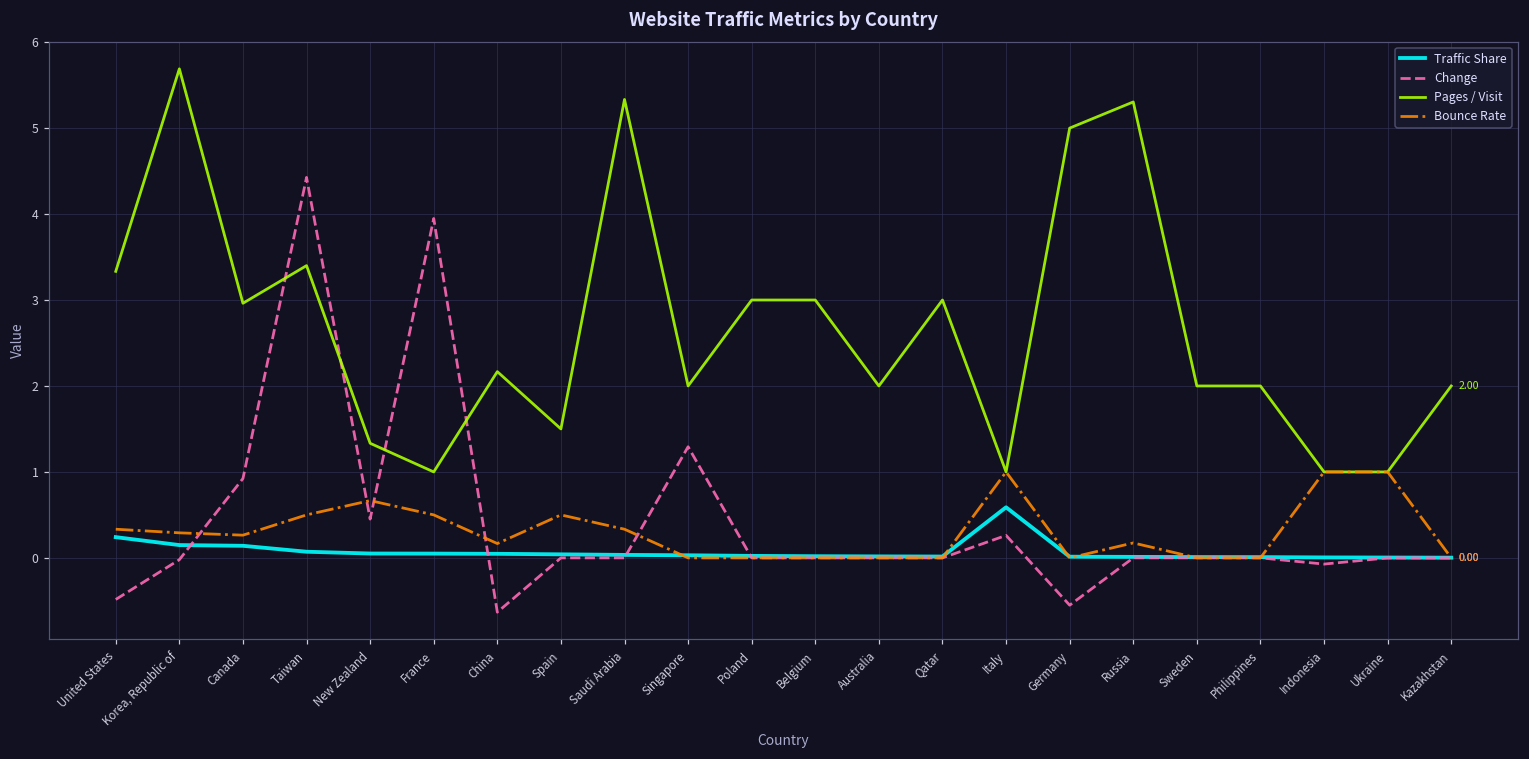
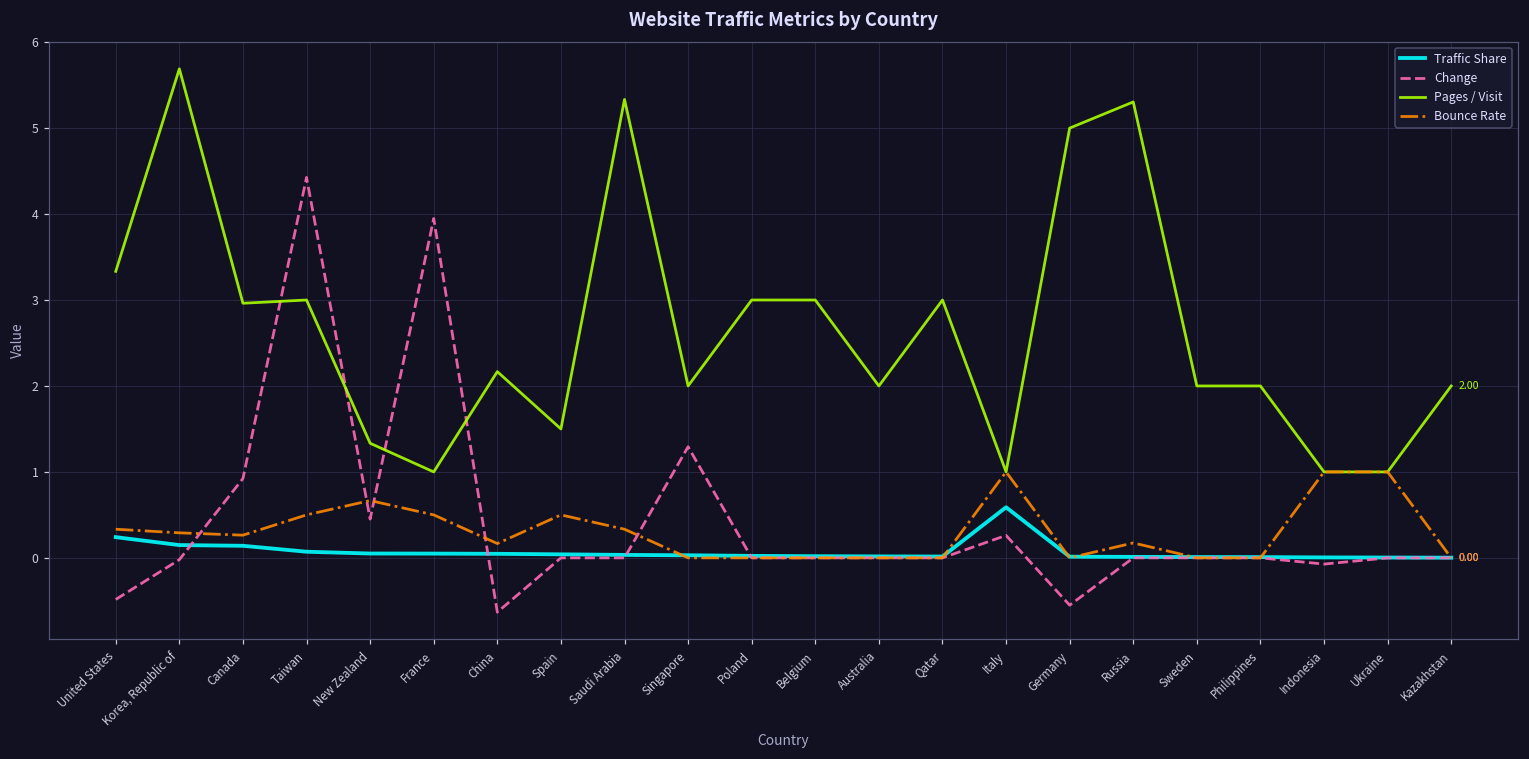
Pages / Visit, Taiwan: 3.4 -> 3.0
